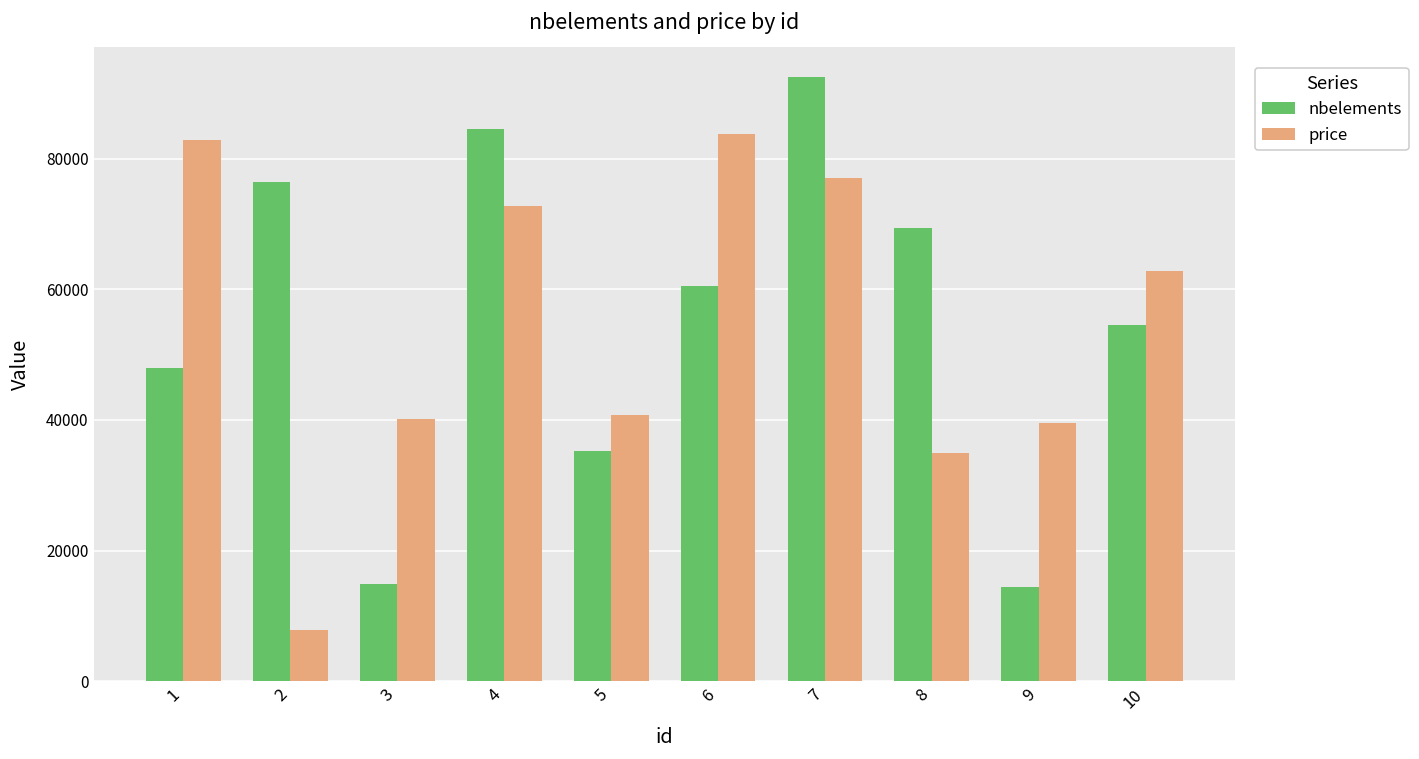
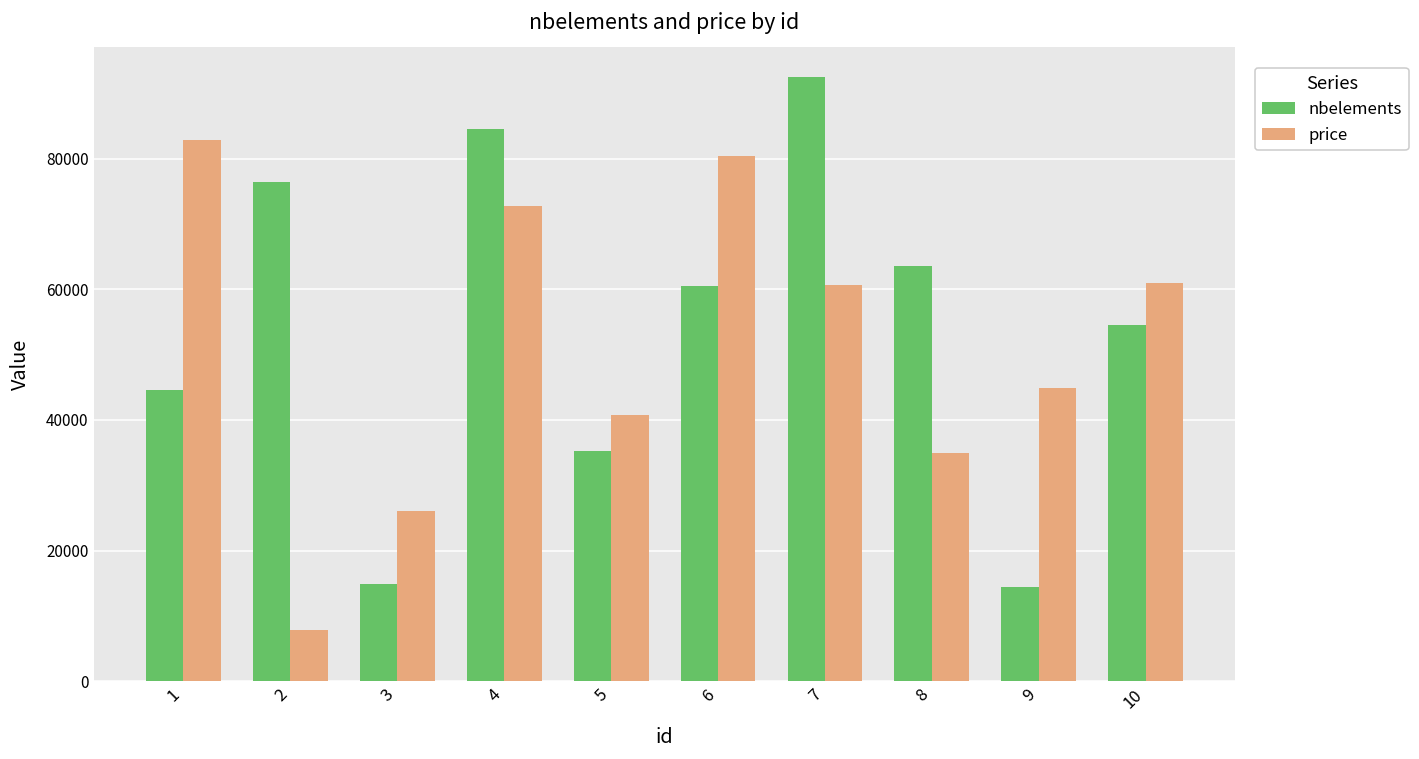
nbelements, 1: 48000 -> 45000
price, 3: 40000 -> 26000
price, 6: 84000 -> 80000
price, 7: 77000 -> 61000
nbelements, 8: 69000 -> 64000
price, 9: 39000 -> 45000
price, 10: 63000 -> 61000
